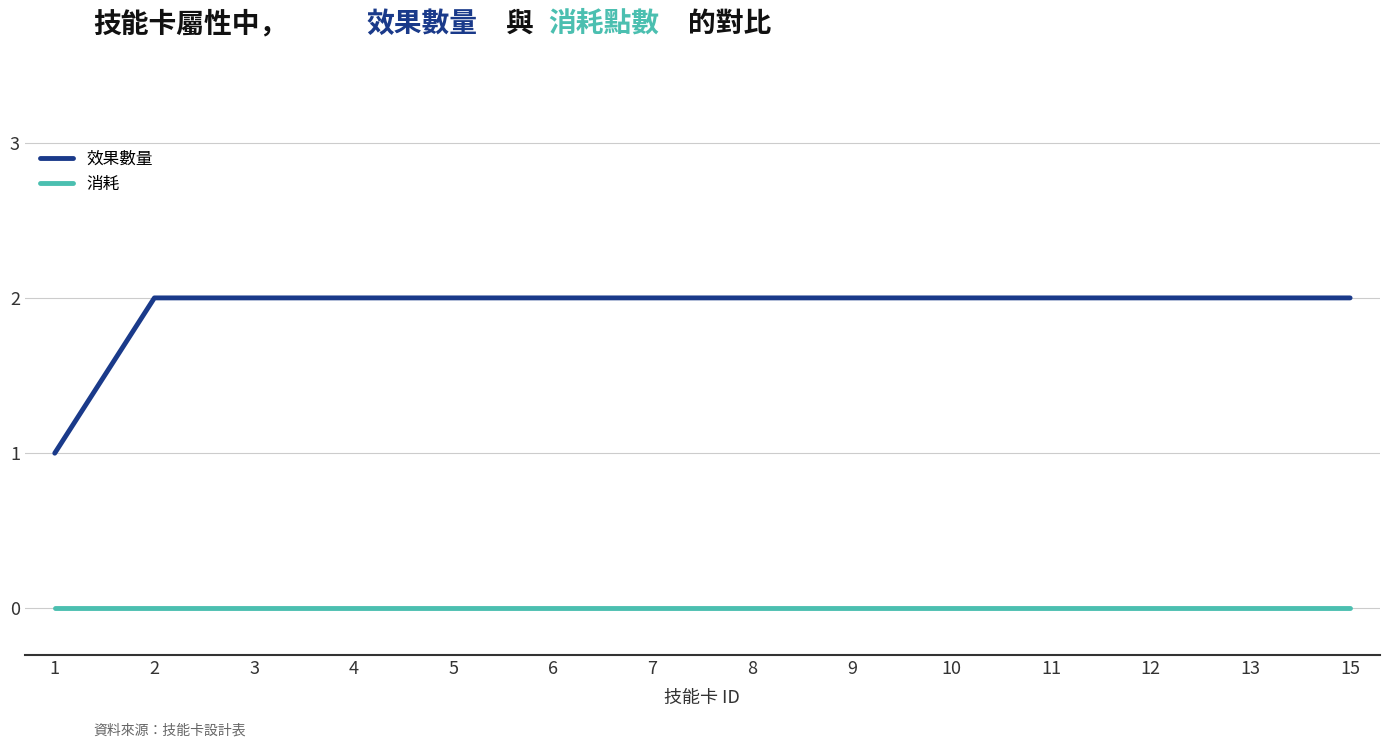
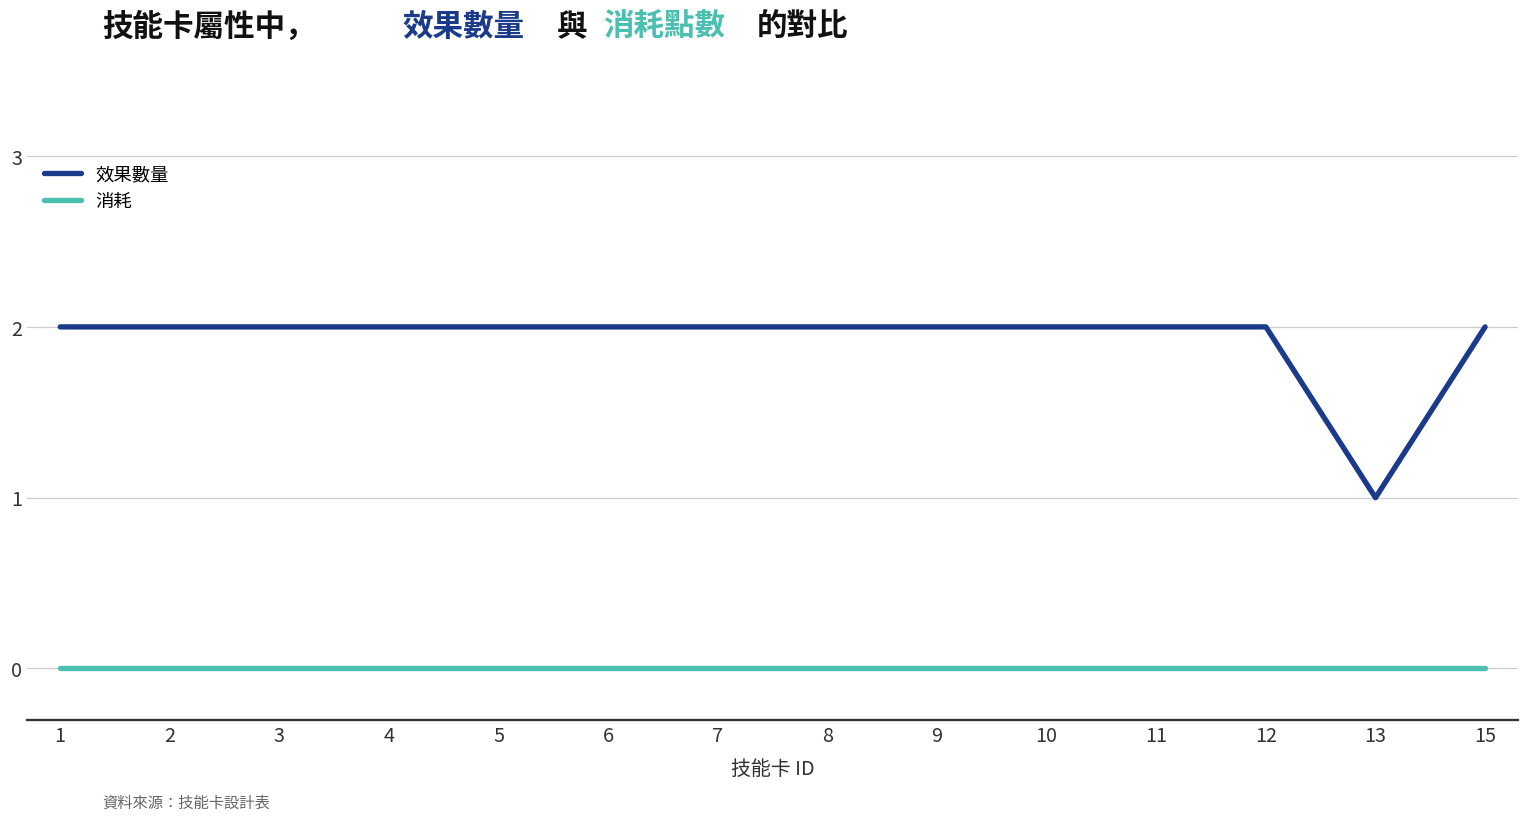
效果數量, 1: 1 -> 2
效果數量, 13: 2 -> 1
